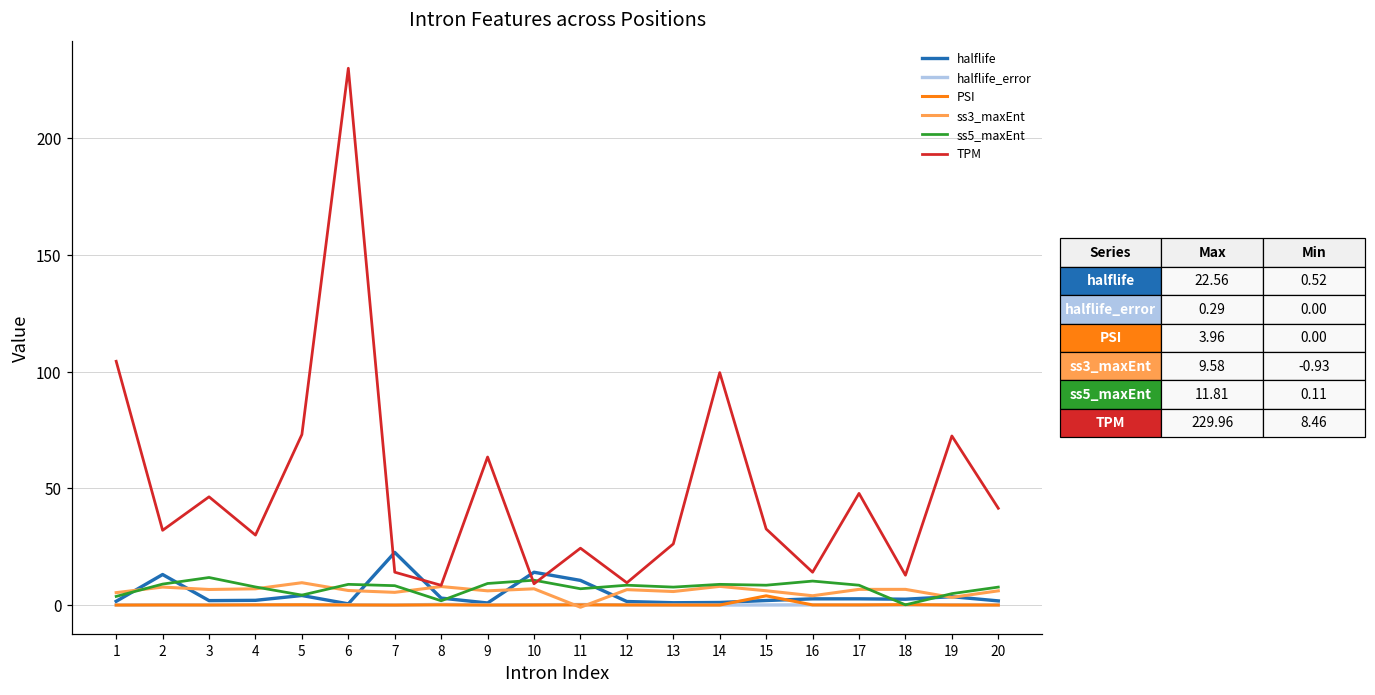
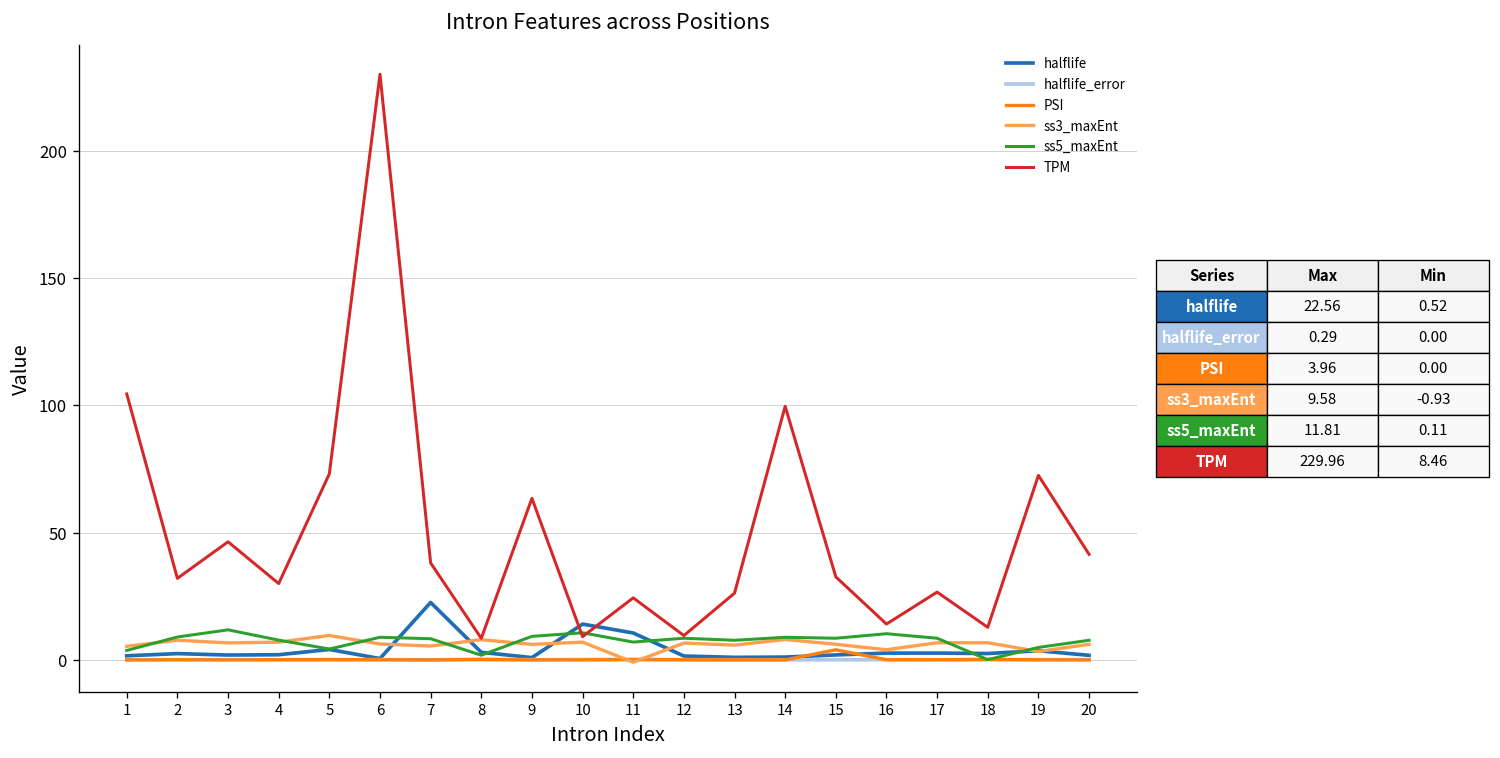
halflife, 2: 13 -> 2
TPM, 7: 14 -> 38
TPM, 17: 48 -> 27
